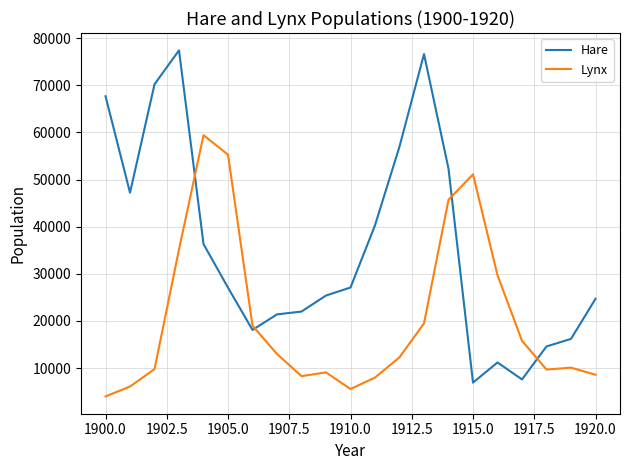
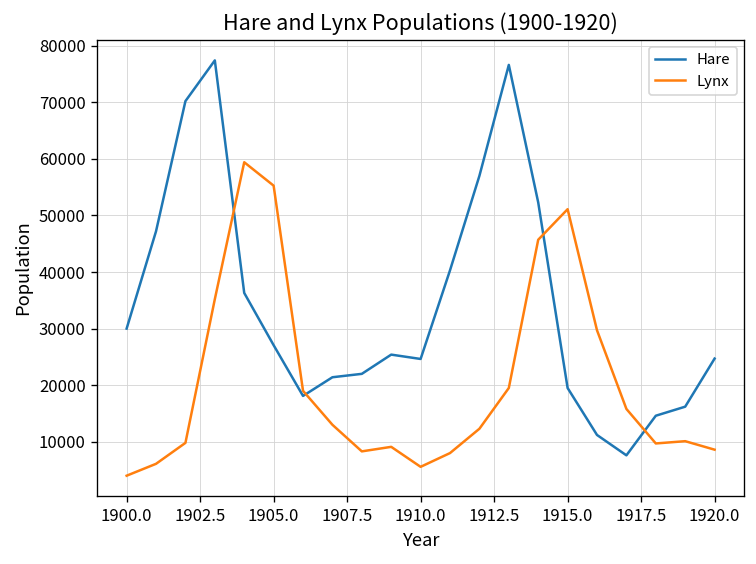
Hare, 1900.0: 68000 -> 30000
Hare, 1910.0: 27000 -> 25000
Hare, 1915.0: 7000 -> 20000
